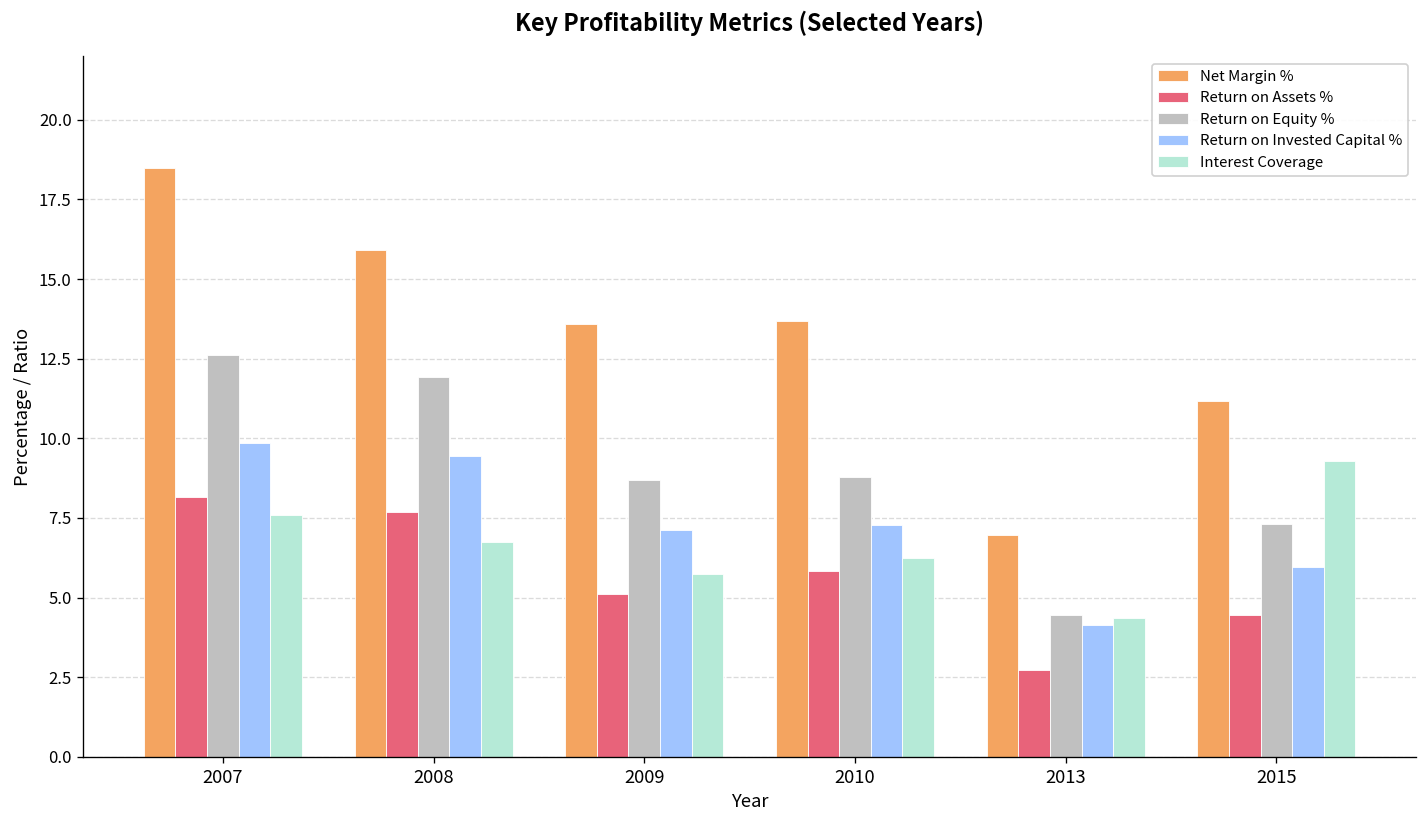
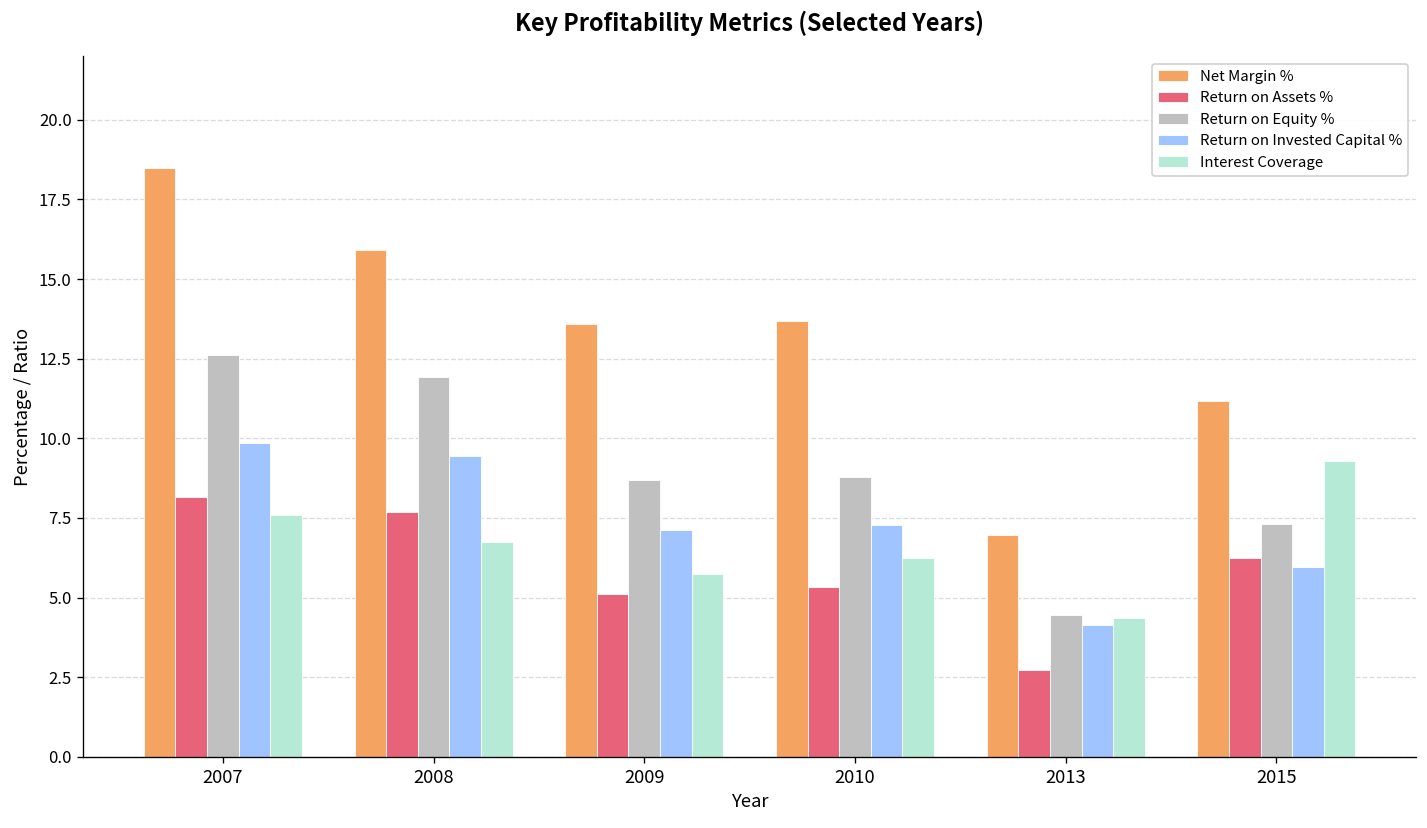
Return on Assets %, 2010: 5.8 -> 5.3
Return on Assets %, 2015: 4.5 -> 6.2
